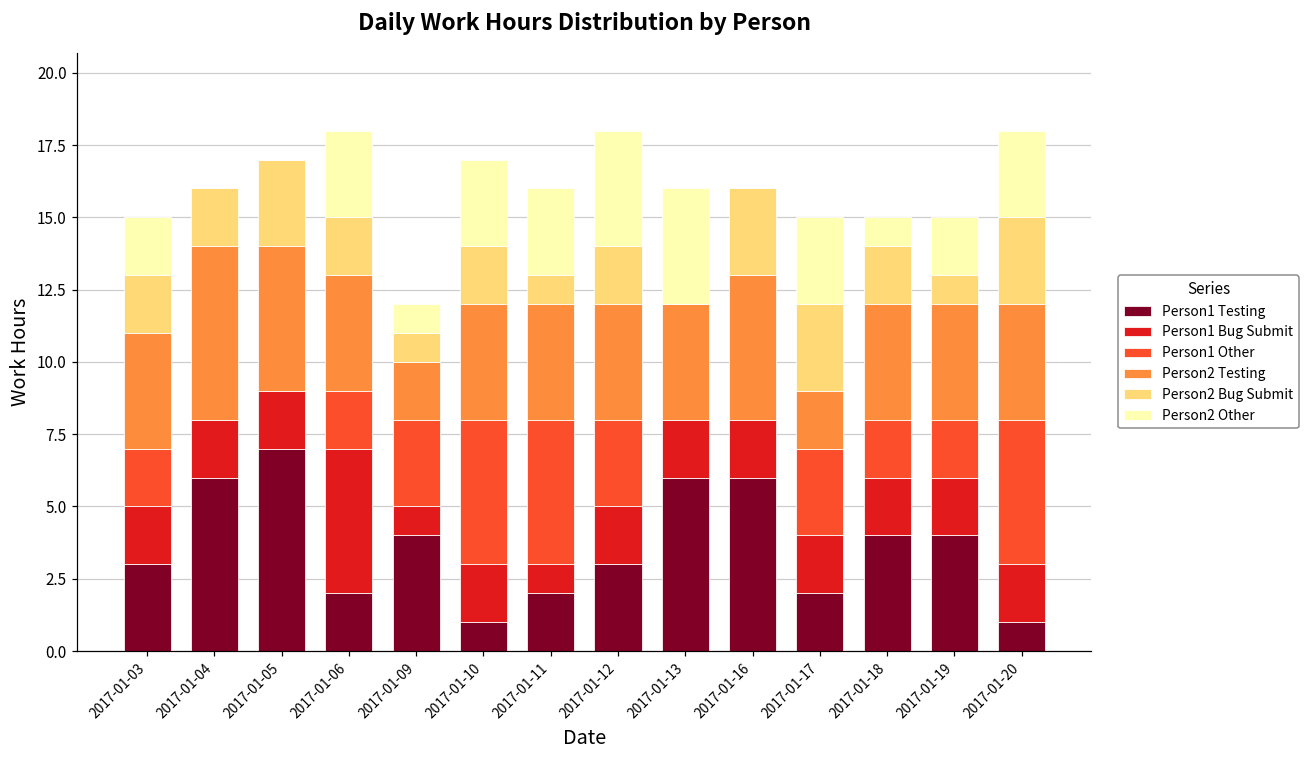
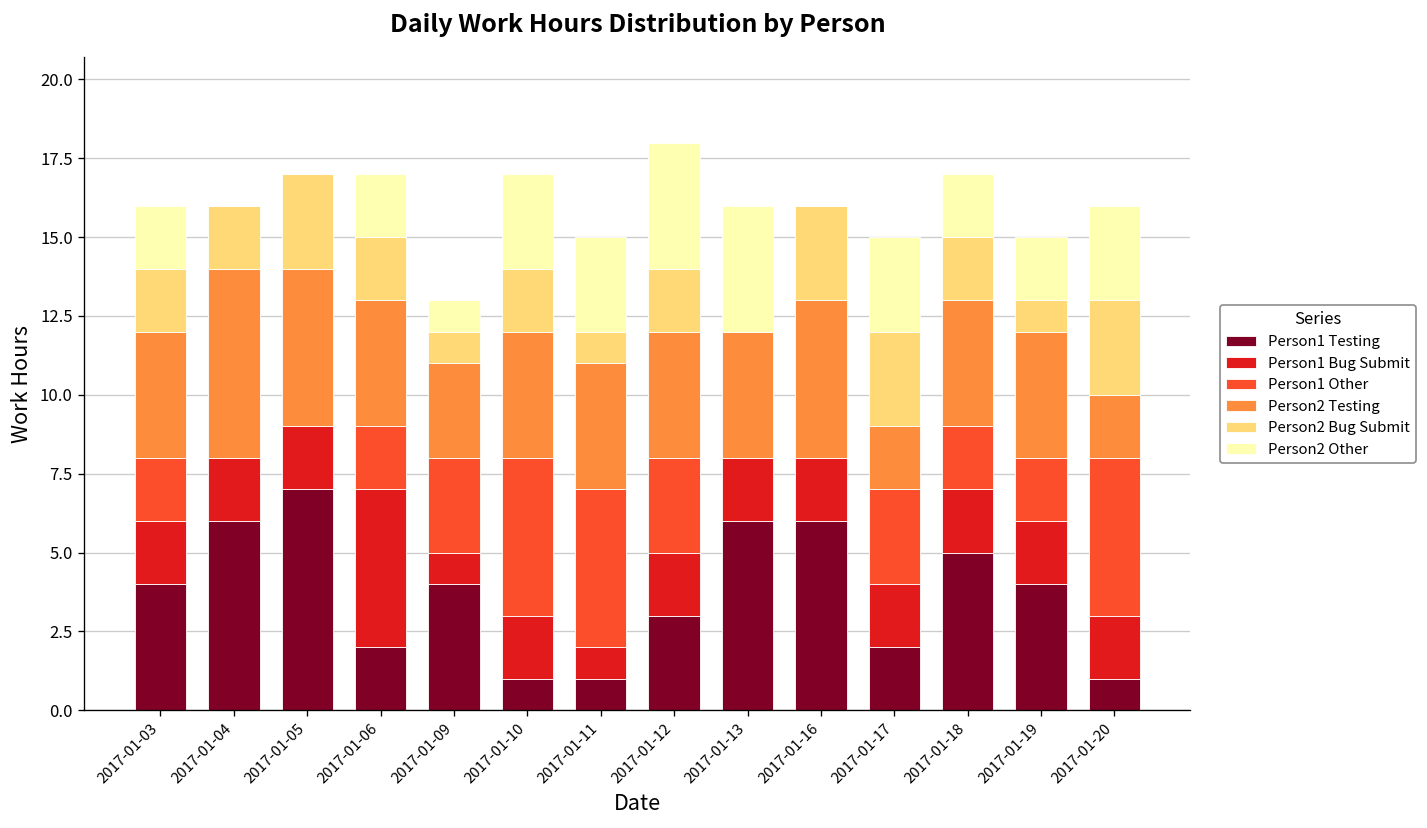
Person1 Testing, 2017-01-03: 3 -> 4
Person2 Other, 2017-01-06: 3 -> 2
Person2 Testing, 2017-01-09: 2 -> 3
Person1 Testing, 2017-01-11: 2 -> 1
Person1 Testing, 2017-01-18: 4 -> 5
Person2 Other, 2017-01-18: 1 -> 2
Person2 Testing, 2017-01-20: 4 -> 2
